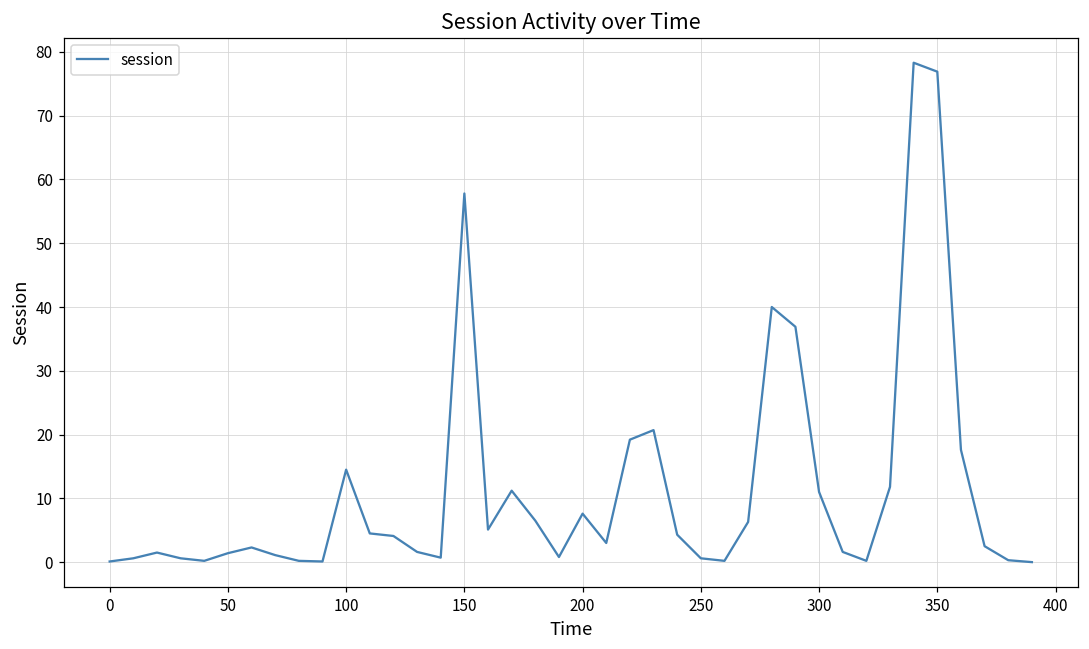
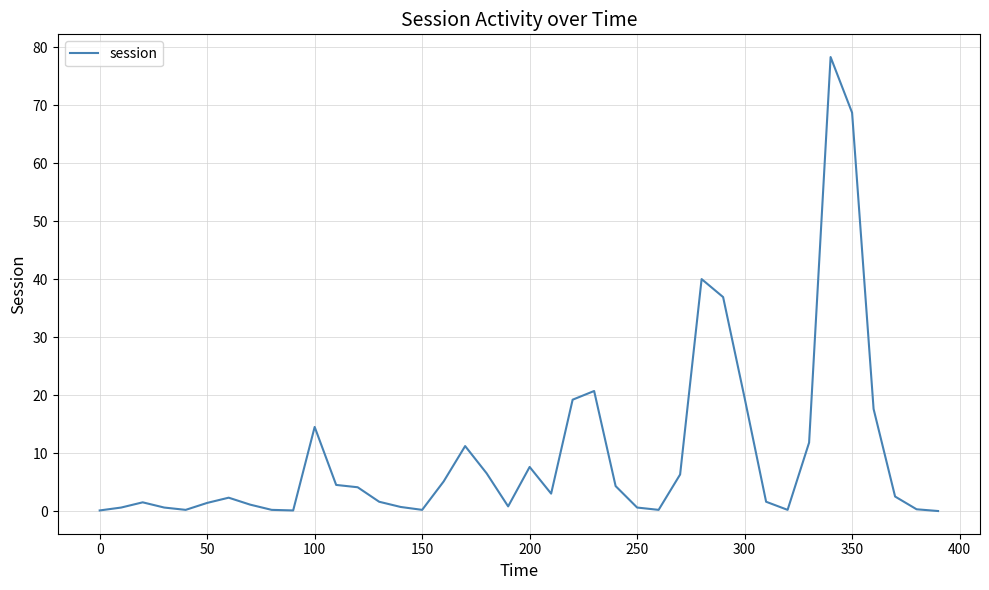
150: 58 -> 0
300: 11 -> 20
350: 77 -> 69
